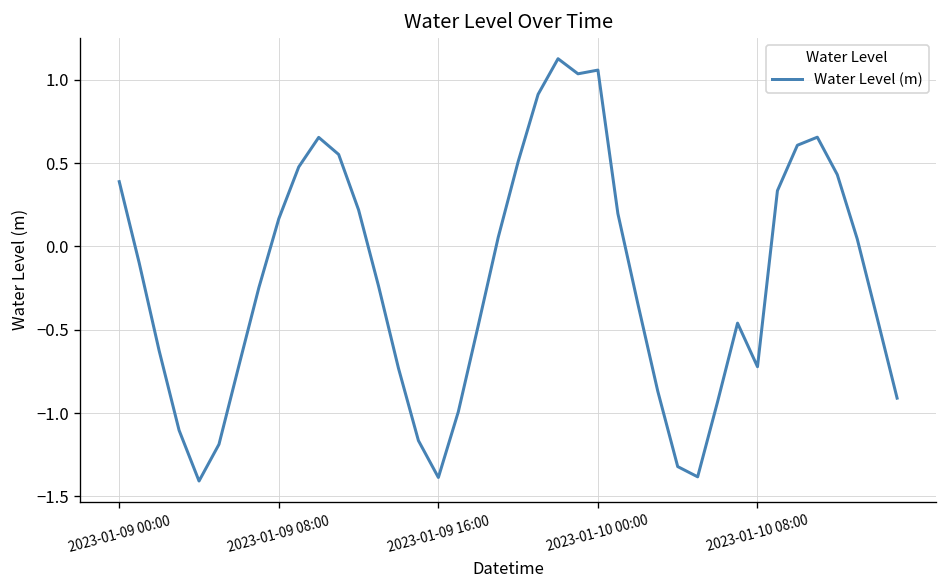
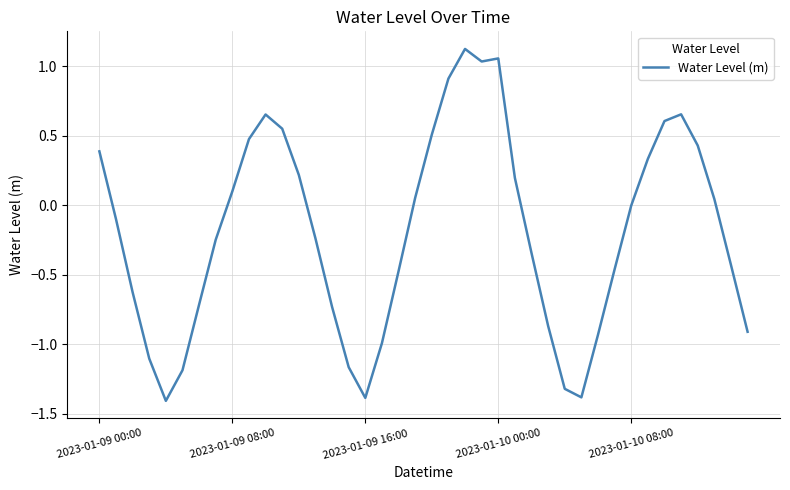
2023-01-09 08:00: 0.17 -> 0.10
2023-01-10 08:00: -0.72 -> 0.00
